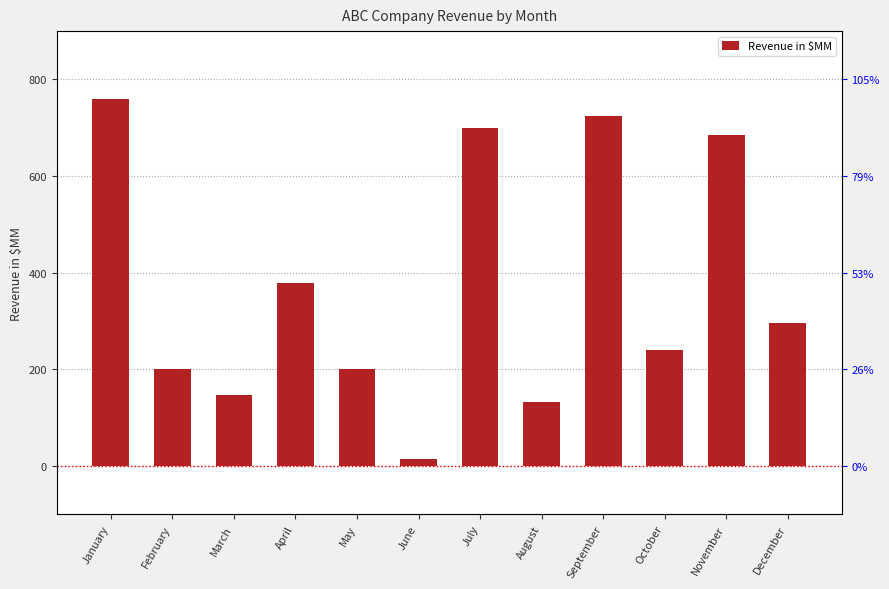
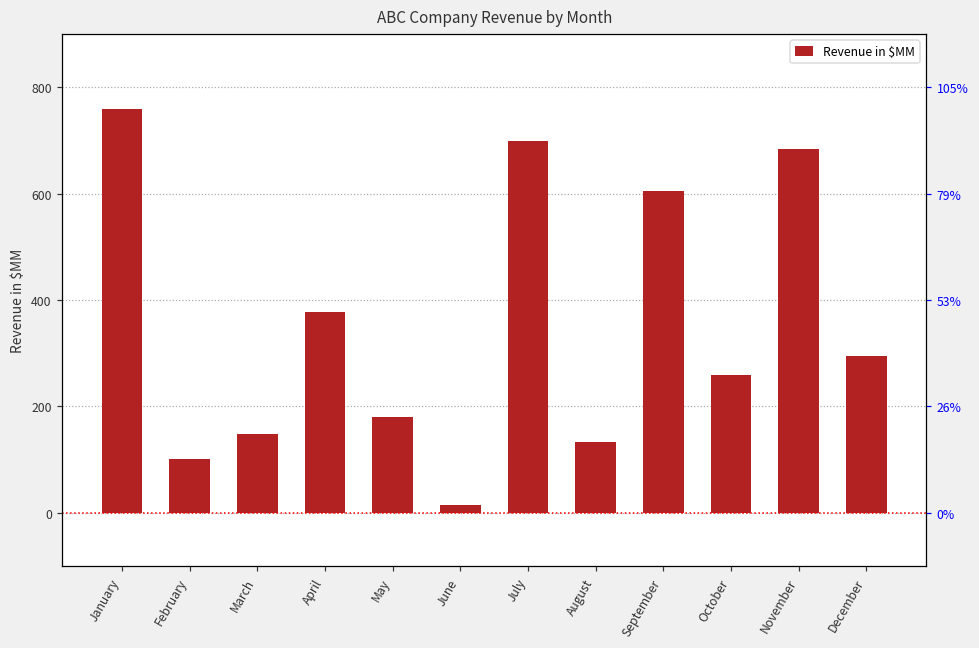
February: 200 -> 100
May: 200 -> 180
September: 720 -> 610
October: 240 -> 260
